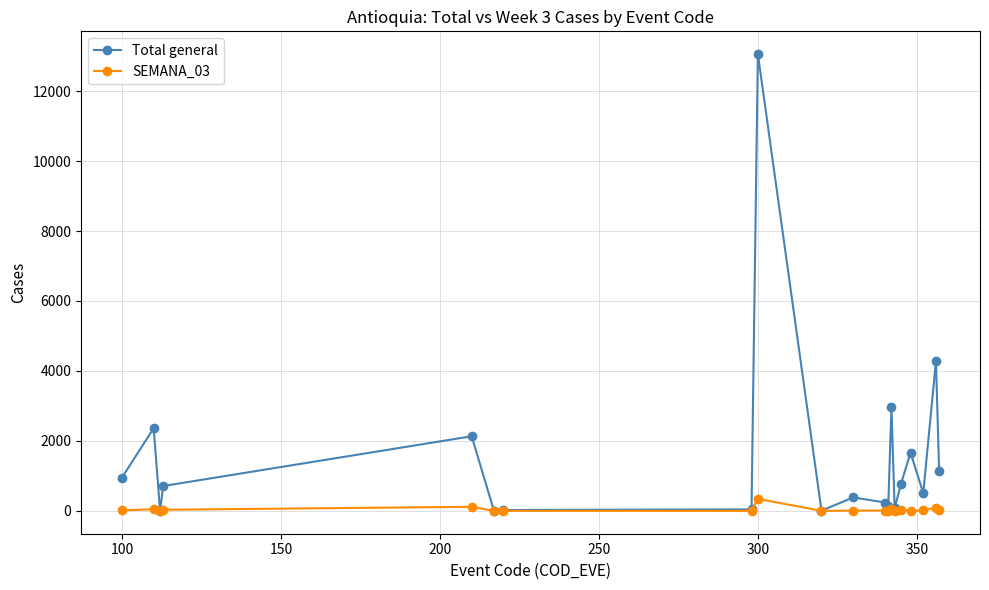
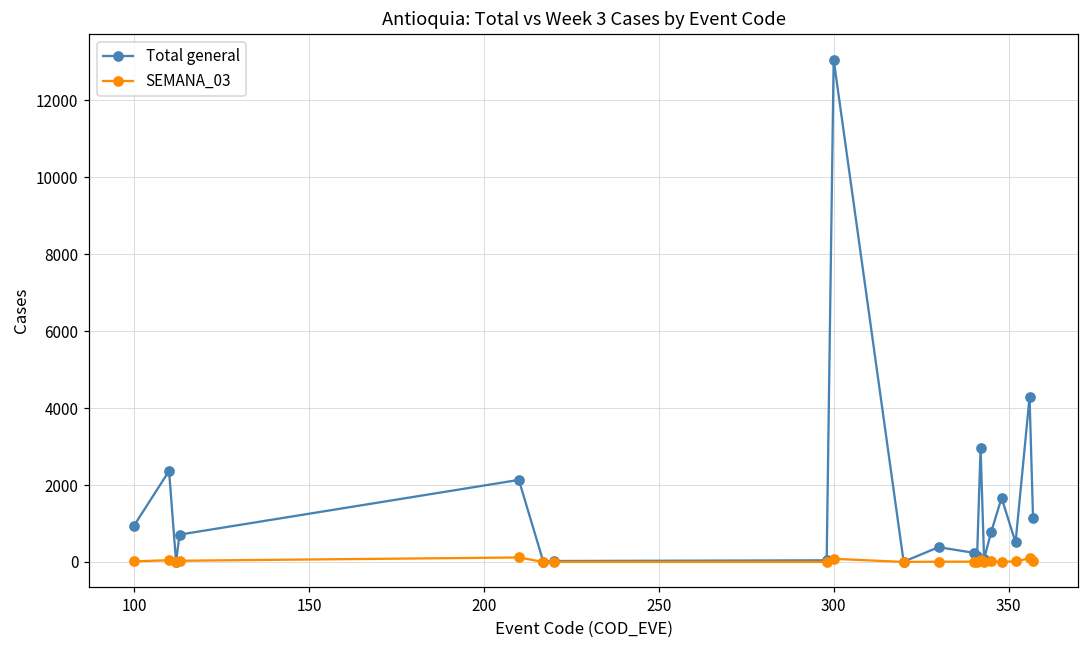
SEMANA_03, 300: 300 -> 100
